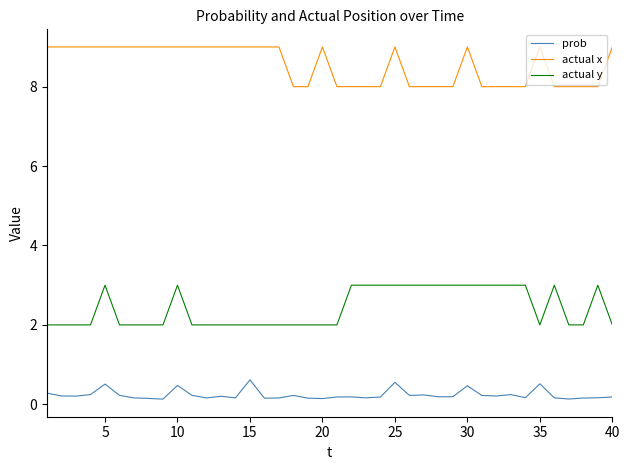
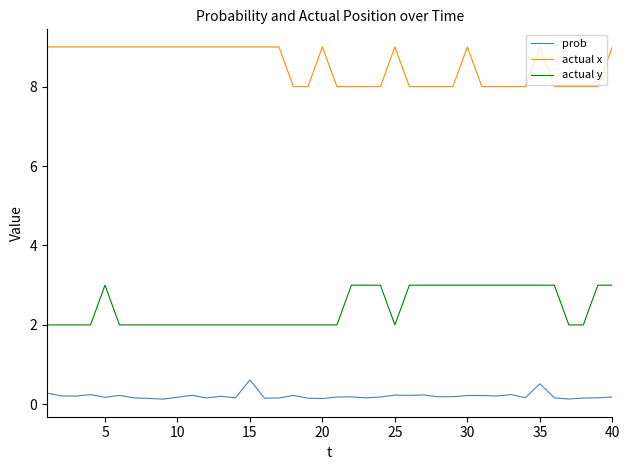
prob, 5: 0.5 -> 0.2
prob, 10: 0.5 -> 0.2
actual y, 10: 3 -> 2
prob, 25: 0.6 -> 0.2
actual y, 25: 3 -> 2
prob, 30: 0.5 -> 0.2
actual y, 35: 2 -> 3
actual y, 40: 2 -> 3
